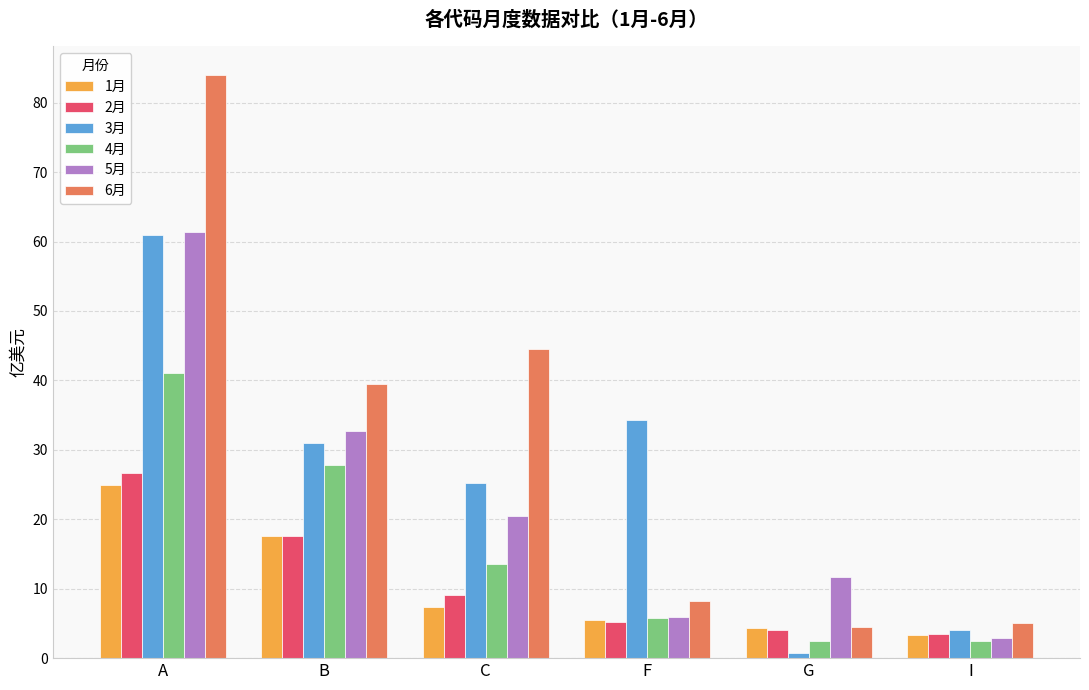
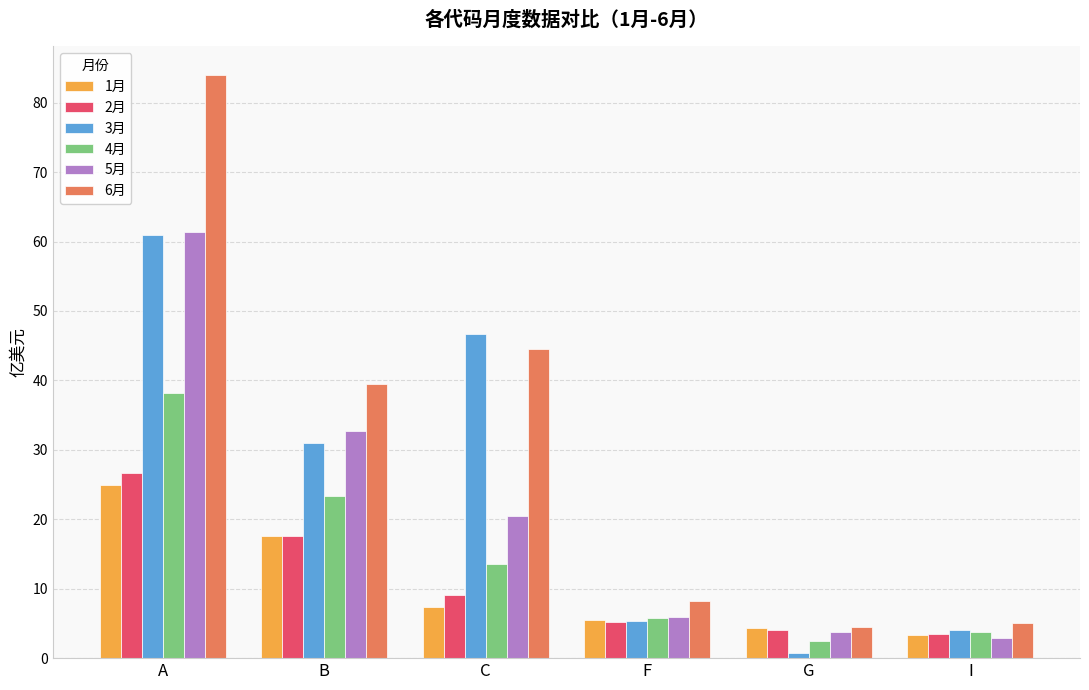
4月, A: 41 -> 38
4月, B: 28 -> 23
3月, C: 25 -> 47
3月, F: 34 -> 5
5月, G: 12 -> 4
4月, I: 3 -> 4
